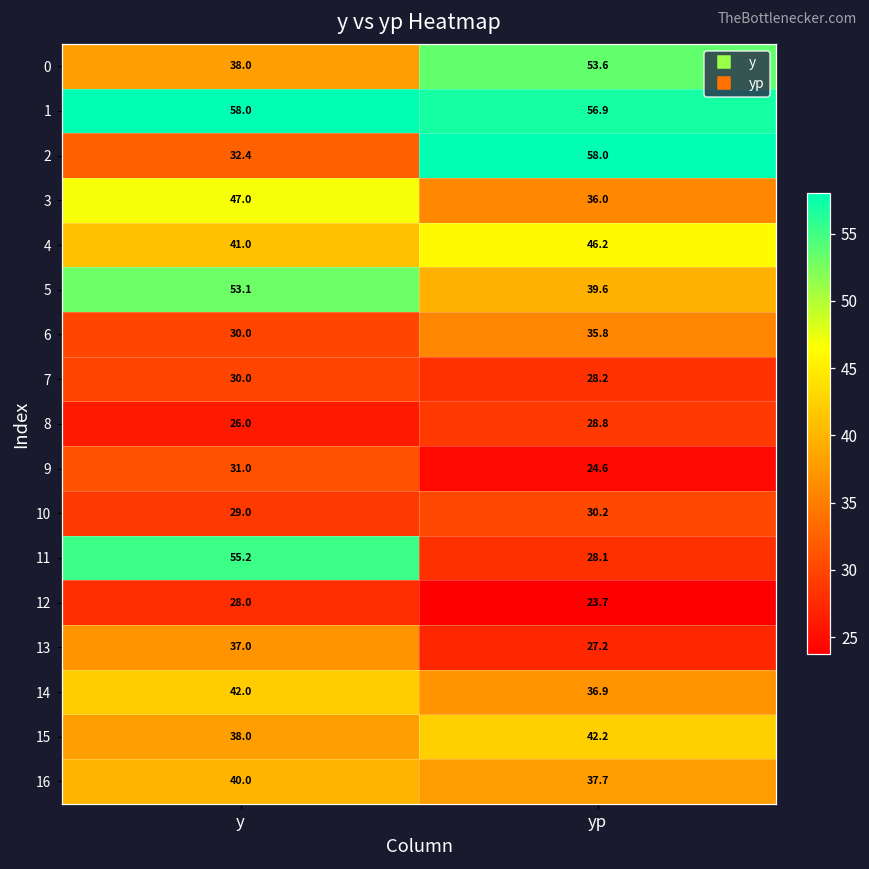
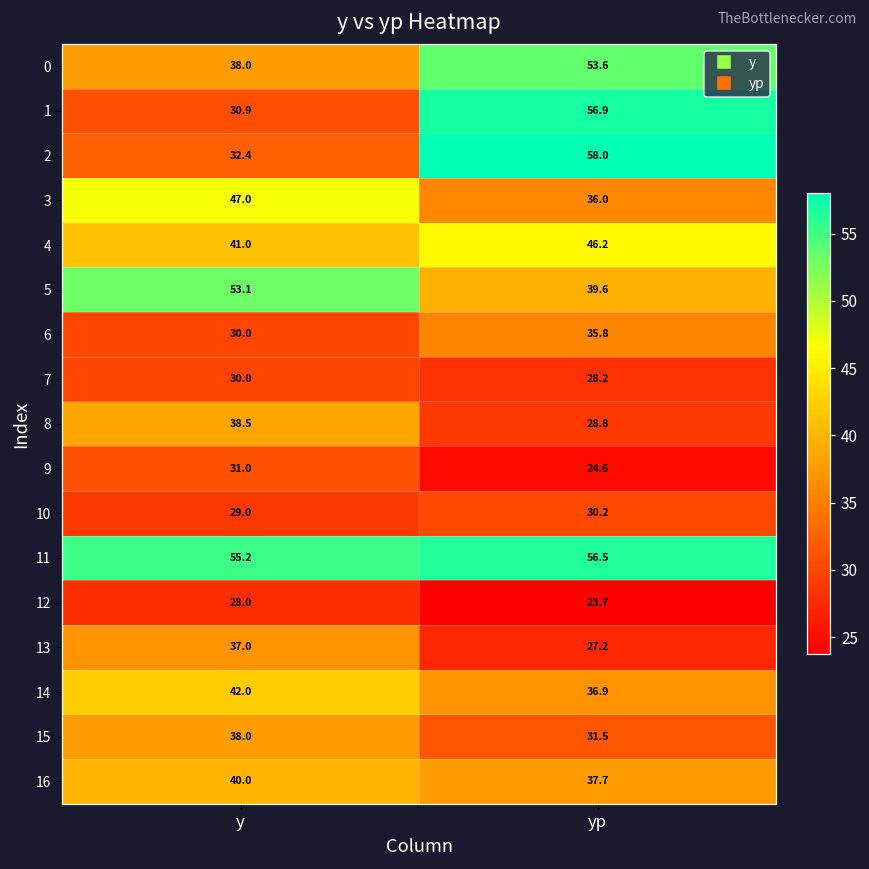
1, y: 58.0 -> 30.9
8, y: 26.0 -> 38.5
11, yp: 28.1 -> 56.5
15, yp: 42.2 -> 31.5
